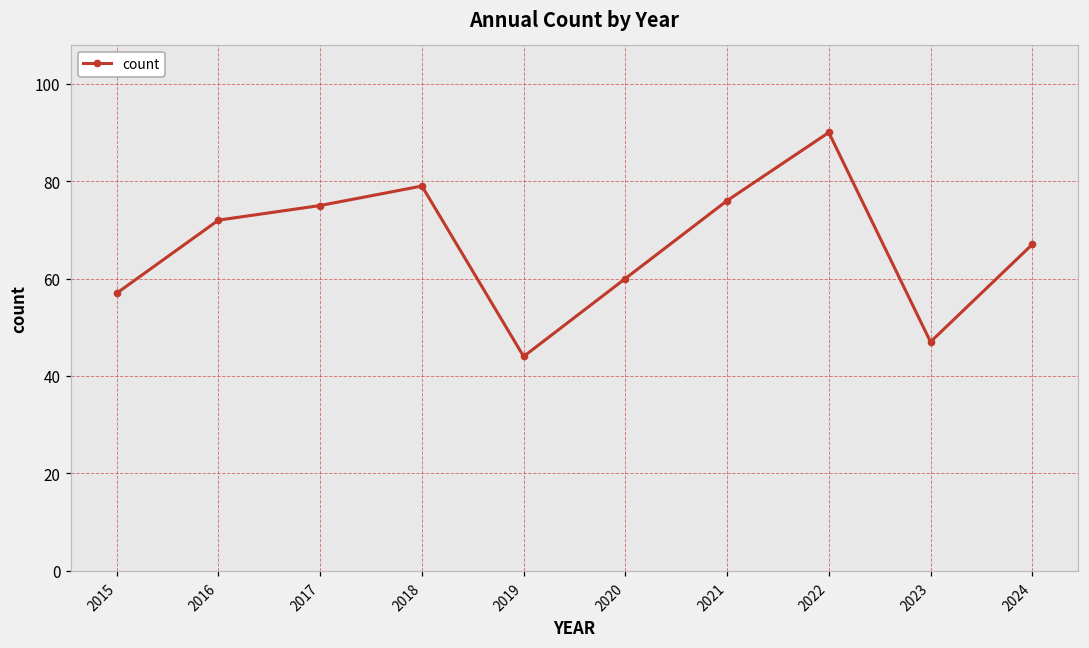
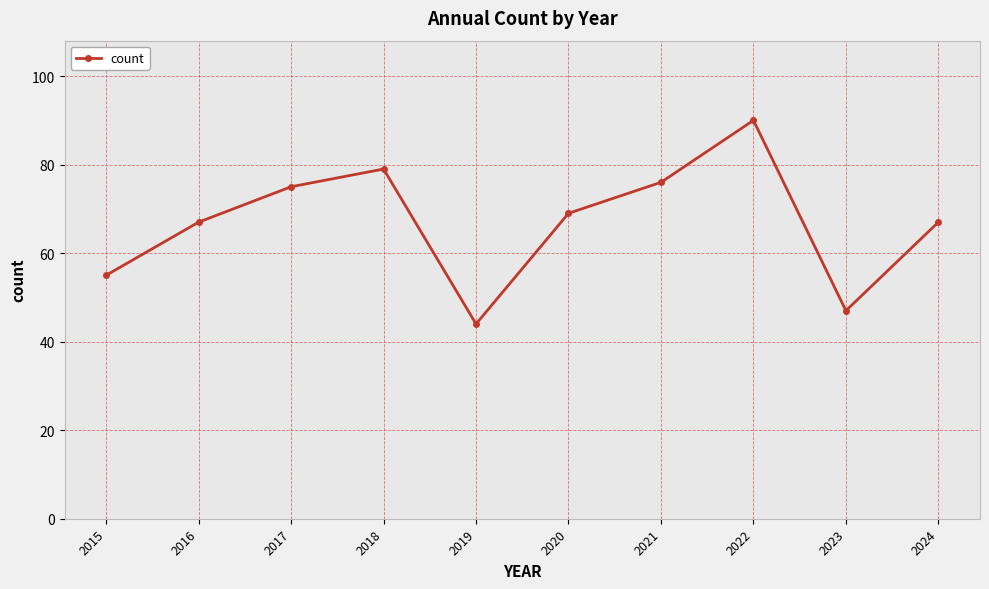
2015: 57 -> 55
2016: 72 -> 67
2020: 60 -> 69
